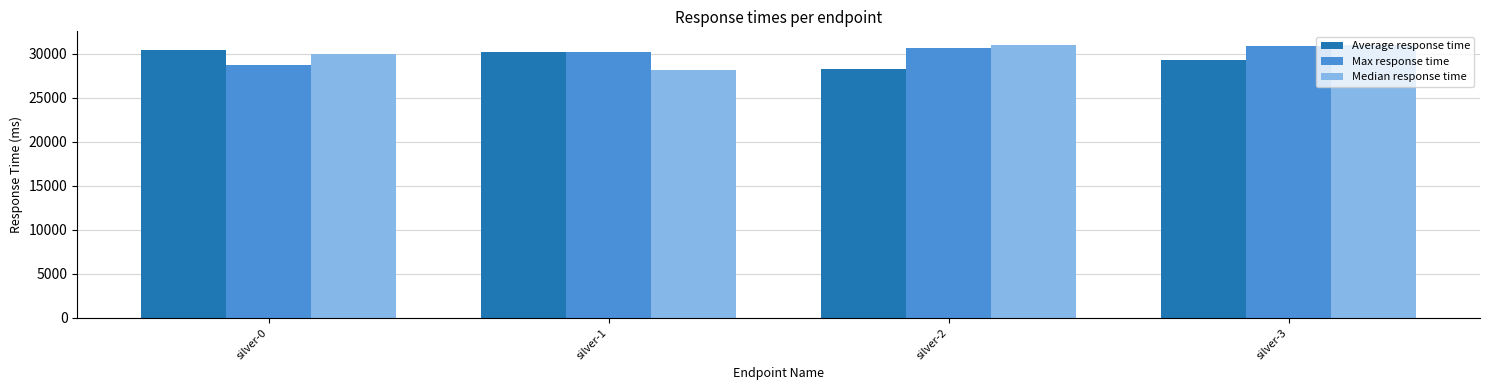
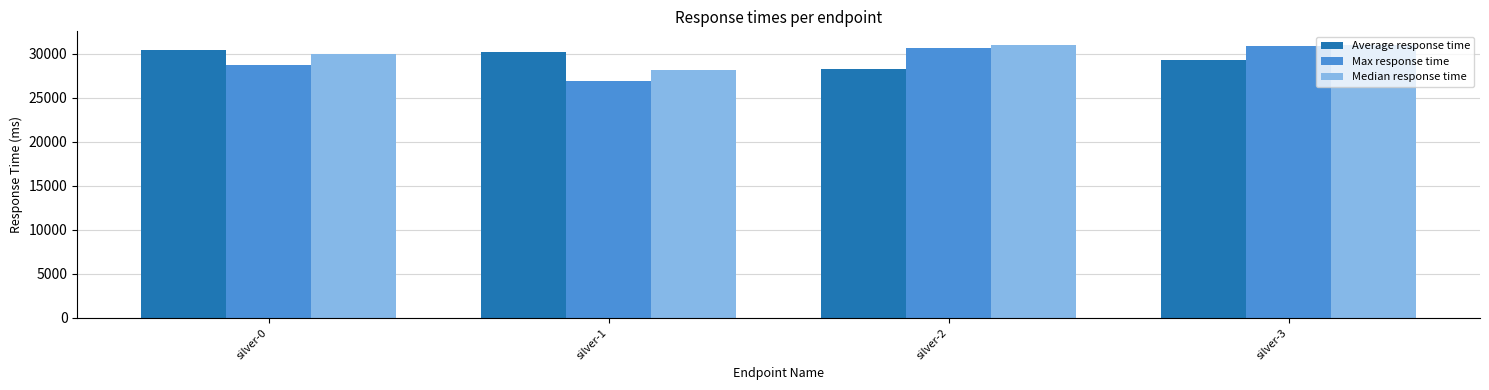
Max response time, silver-1: 30000 -> 27000
